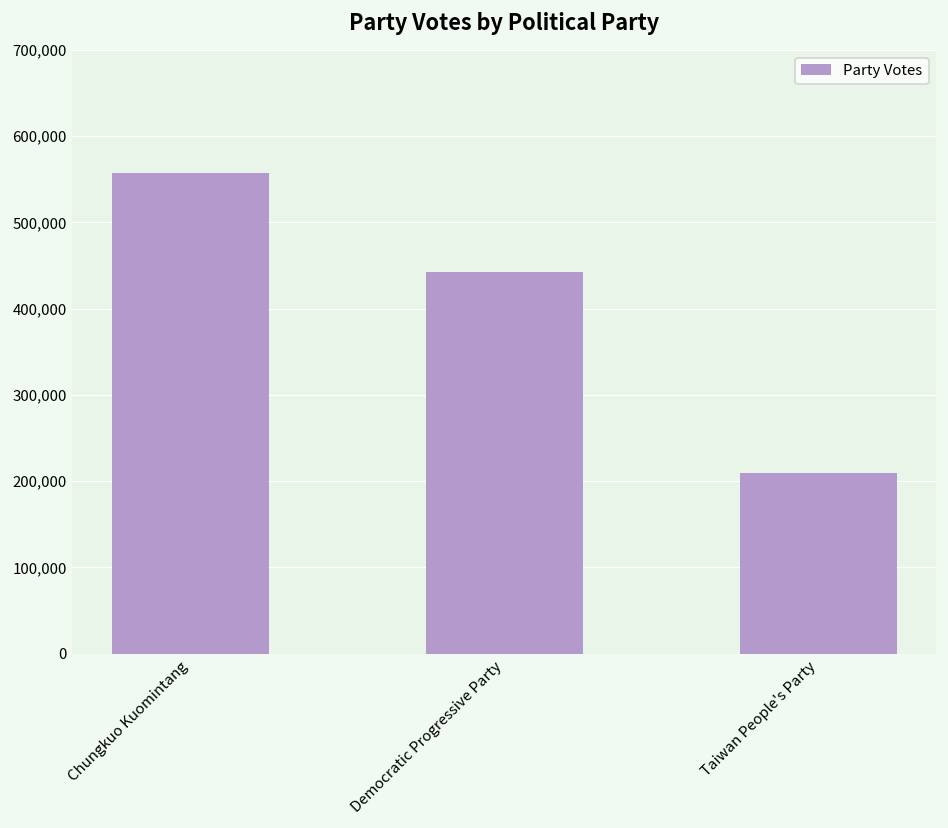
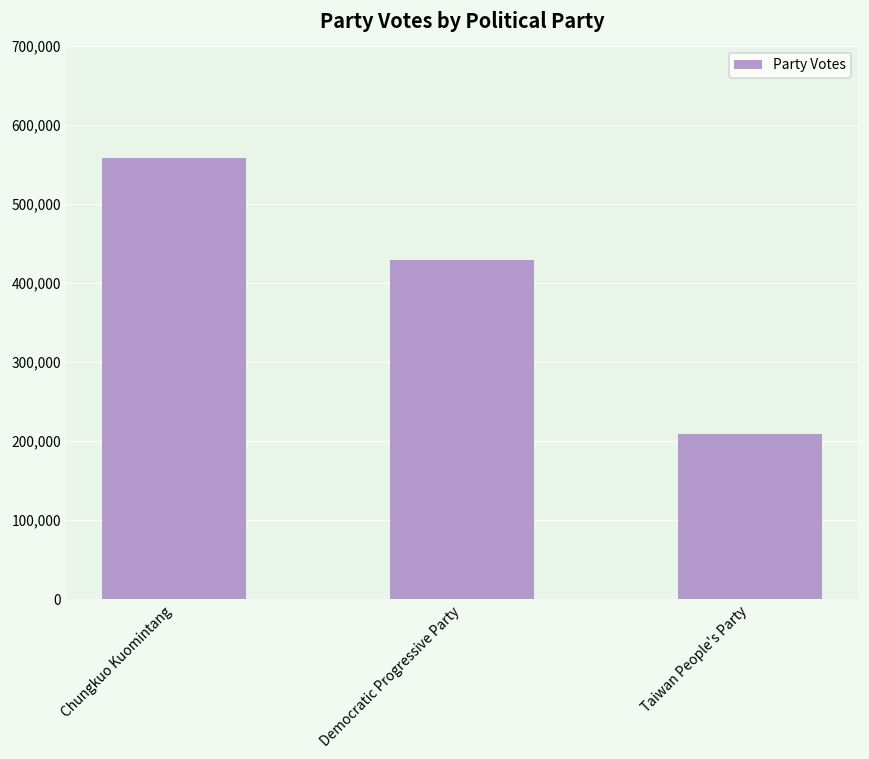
Democratic Progressive Party: 440,000 -> 430,000
